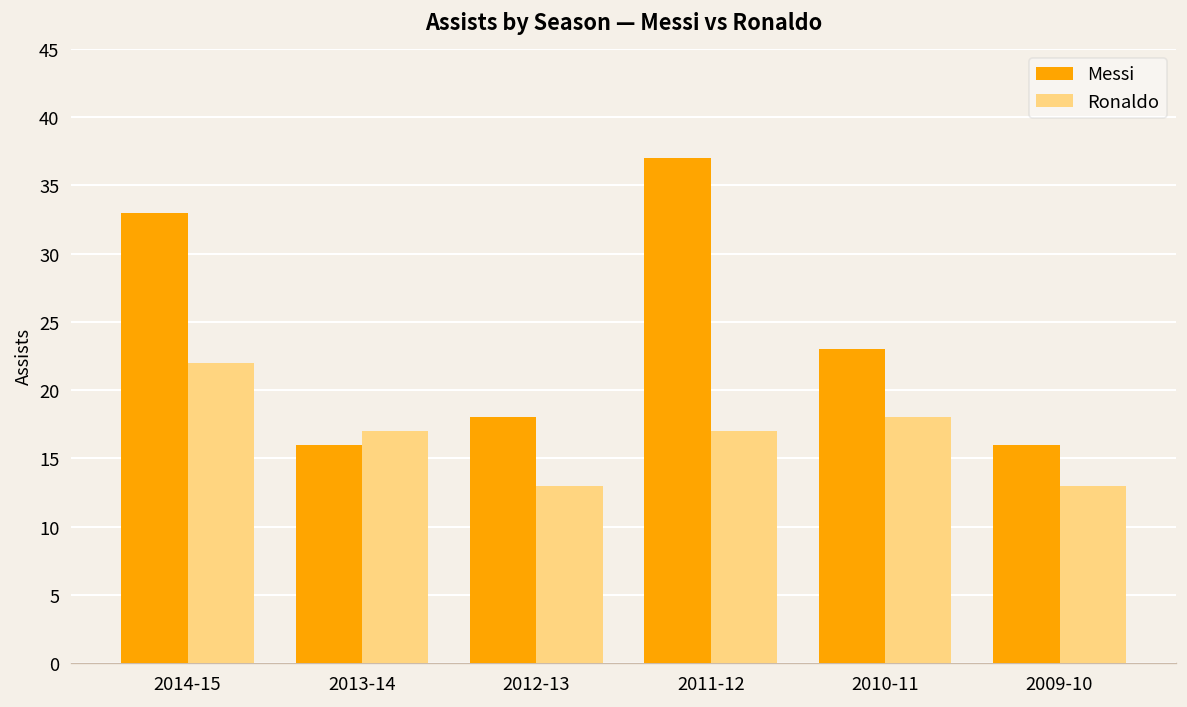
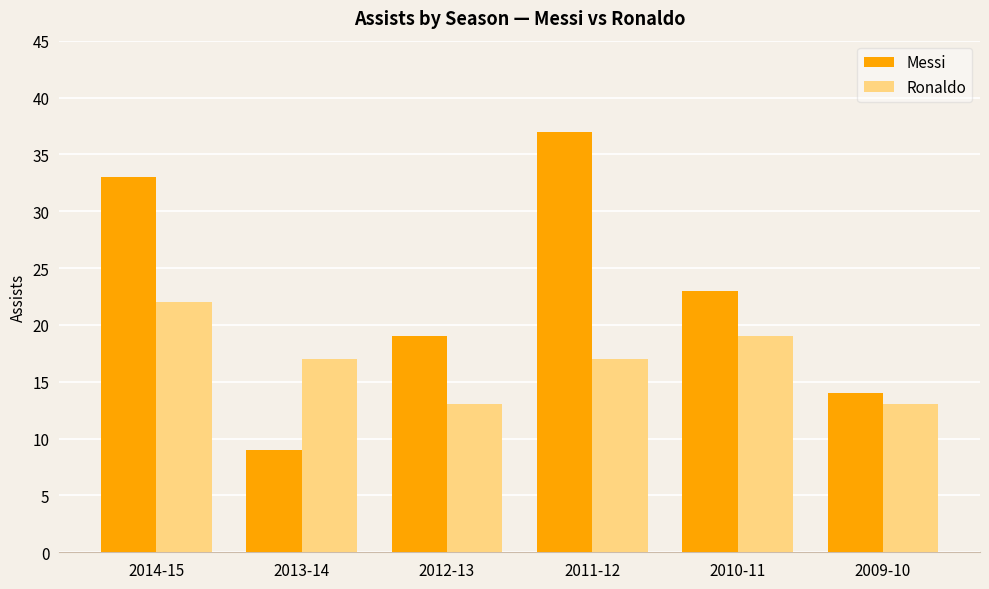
Messi, 2013-14: 16 -> 9
Messi, 2012-13: 18 -> 19
Ronaldo, 2010-11: 18 -> 19
Messi, 2009-10: 16 -> 14
